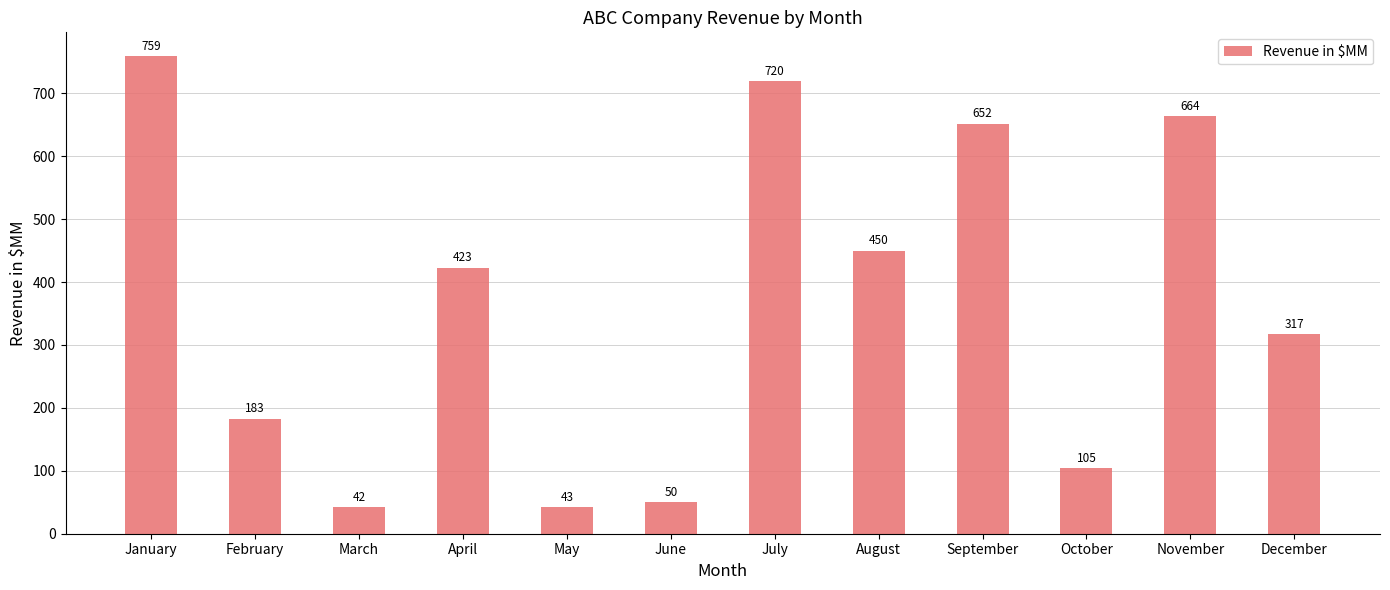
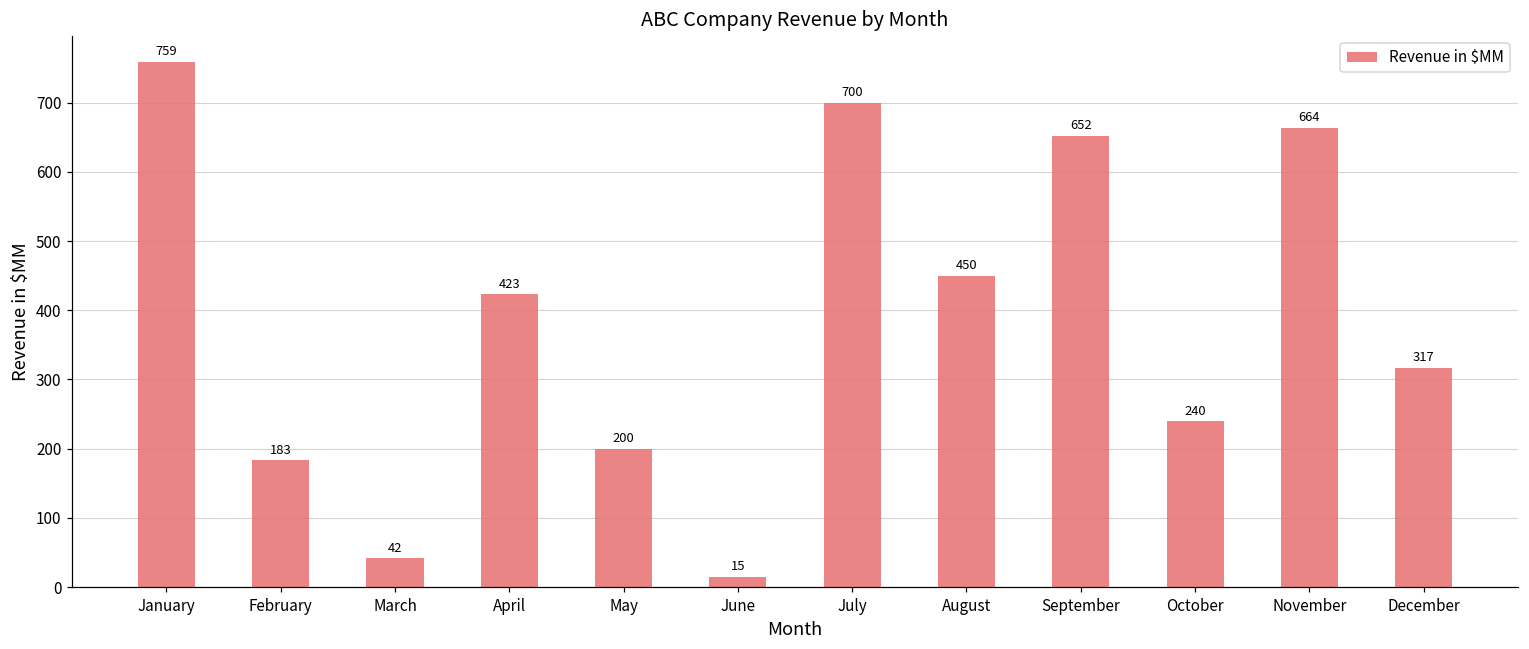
May: 43 -> 200
June: 50 -> 15
July: 720 -> 700
October: 105 -> 240
